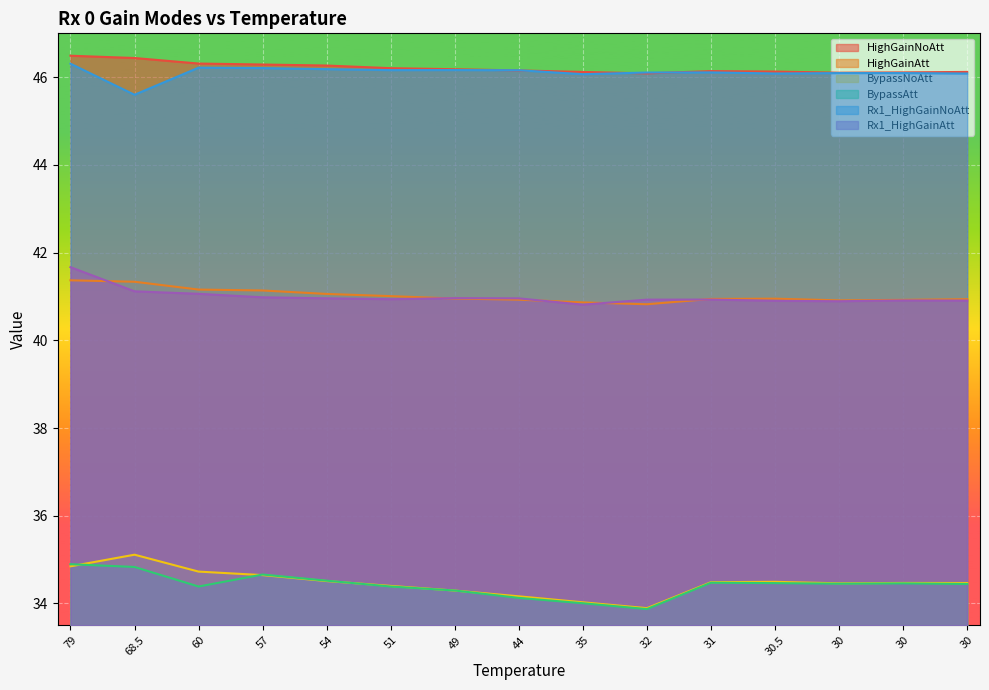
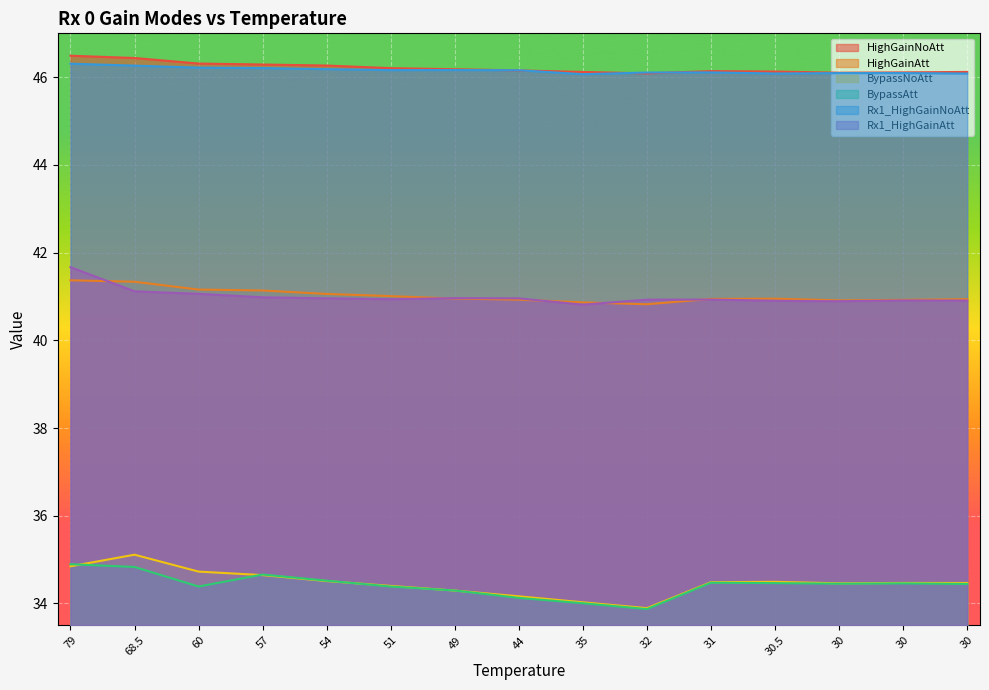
Rx1_HighGainNoAtt, 68.5: 45.6 -> 46.3
